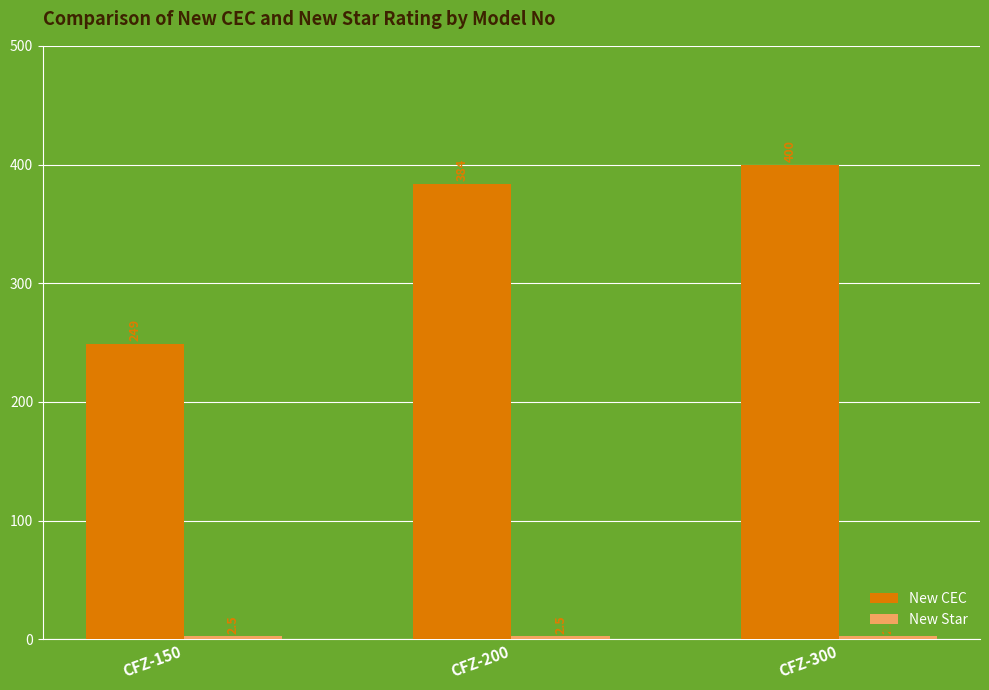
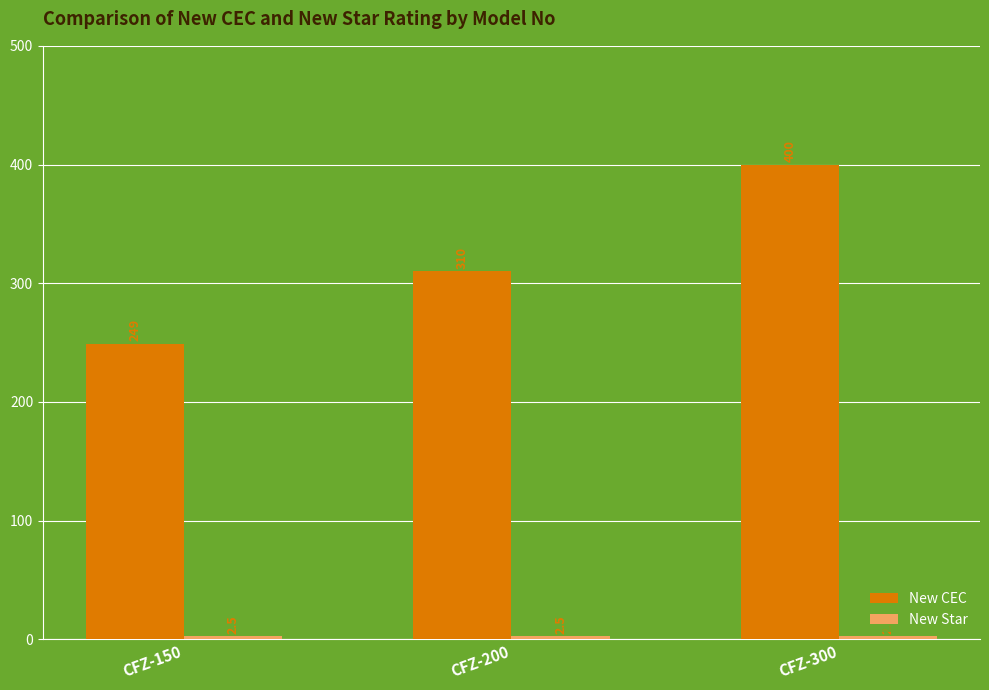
New CEC, CFZ-200: 384 -> 310
